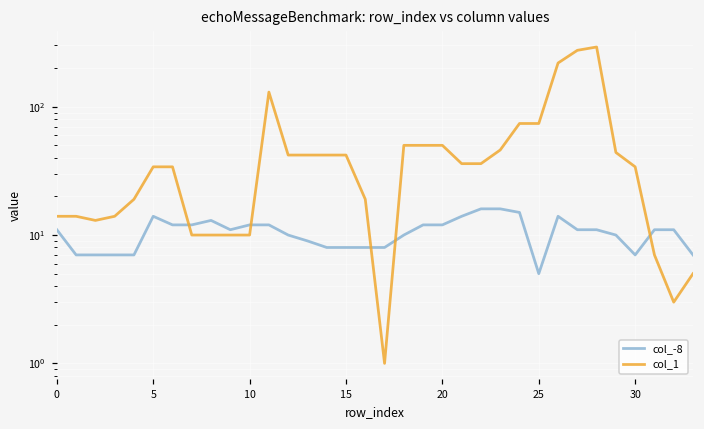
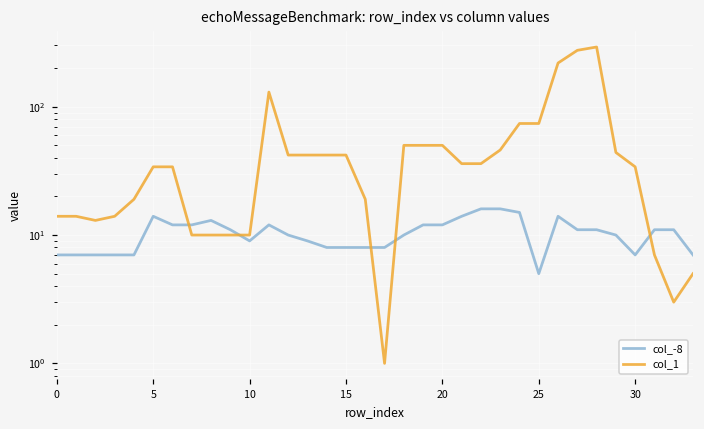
col_-8, 0: 11 -> 7
col_-8, 10: 12 -> 9
